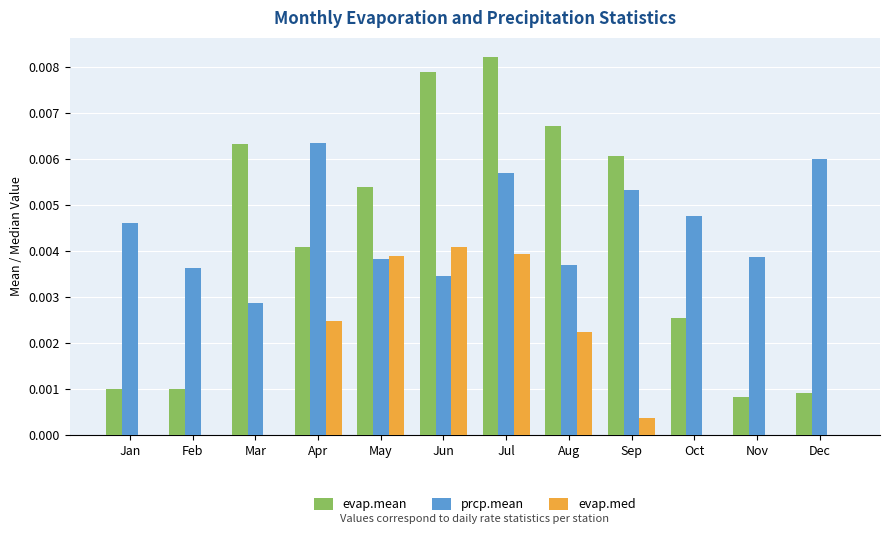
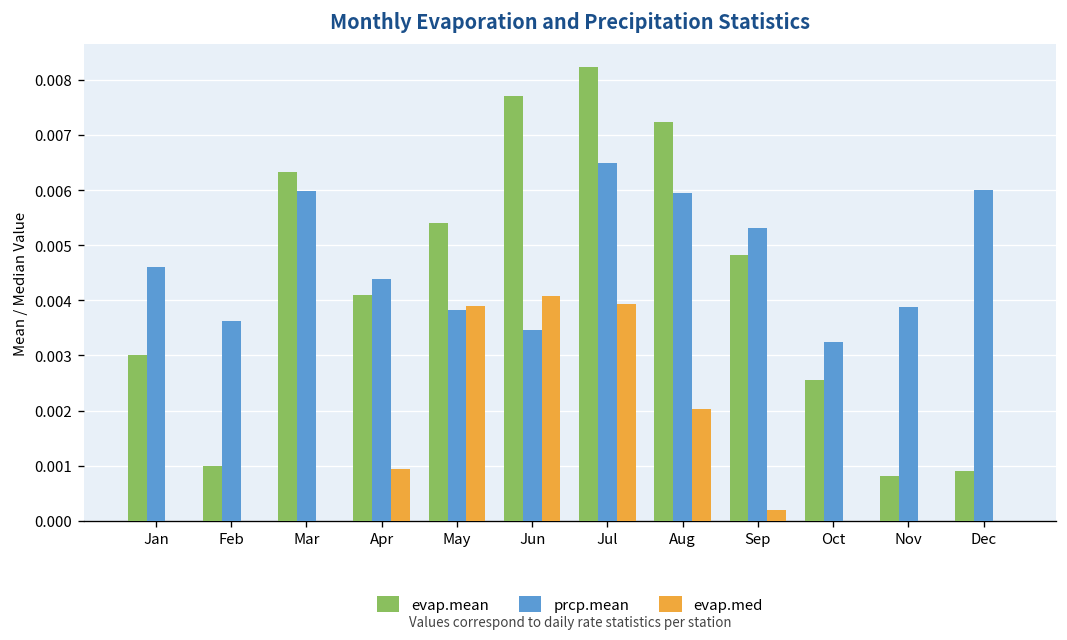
evap.mean, Jan: 0.001 -> 0.003
prcp.mean, Mar: 0.0029 -> 0.0060
prcp.mean, Apr: 0.0063 -> 0.0044
evap.med, Apr: 0.0025 -> 0.0009
evap.mean, Jun: 0.0079 -> 0.0077
prcp.mean, Jul: 0.0057 -> 0.0065
evap.mean, Aug: 0.0067 -> 0.0072
prcp.mean, Aug: 0.0037 -> 0.0060
evap.med, Aug: 0.0022 -> 0.0020
evap.mean, Sep: 0.0061 -> 0.0048
evap.med, Sep: 0.0004 -> 0.0002
prcp.mean, Oct: 0.0048 -> 0.0033
